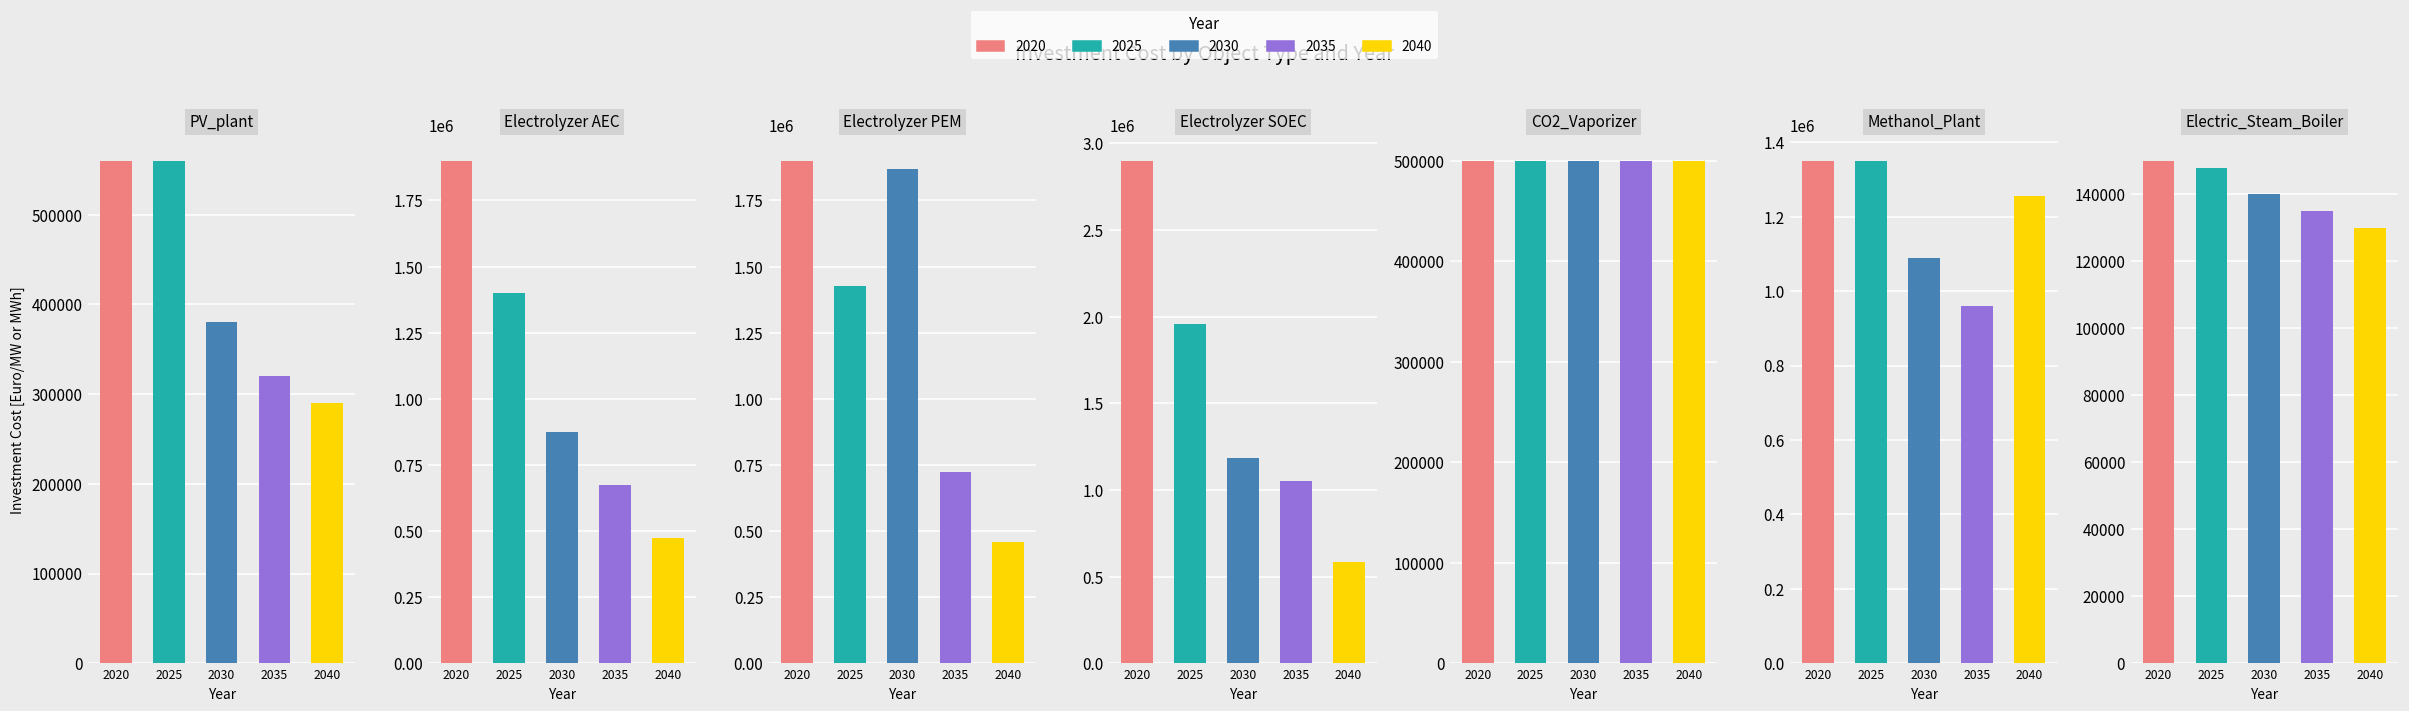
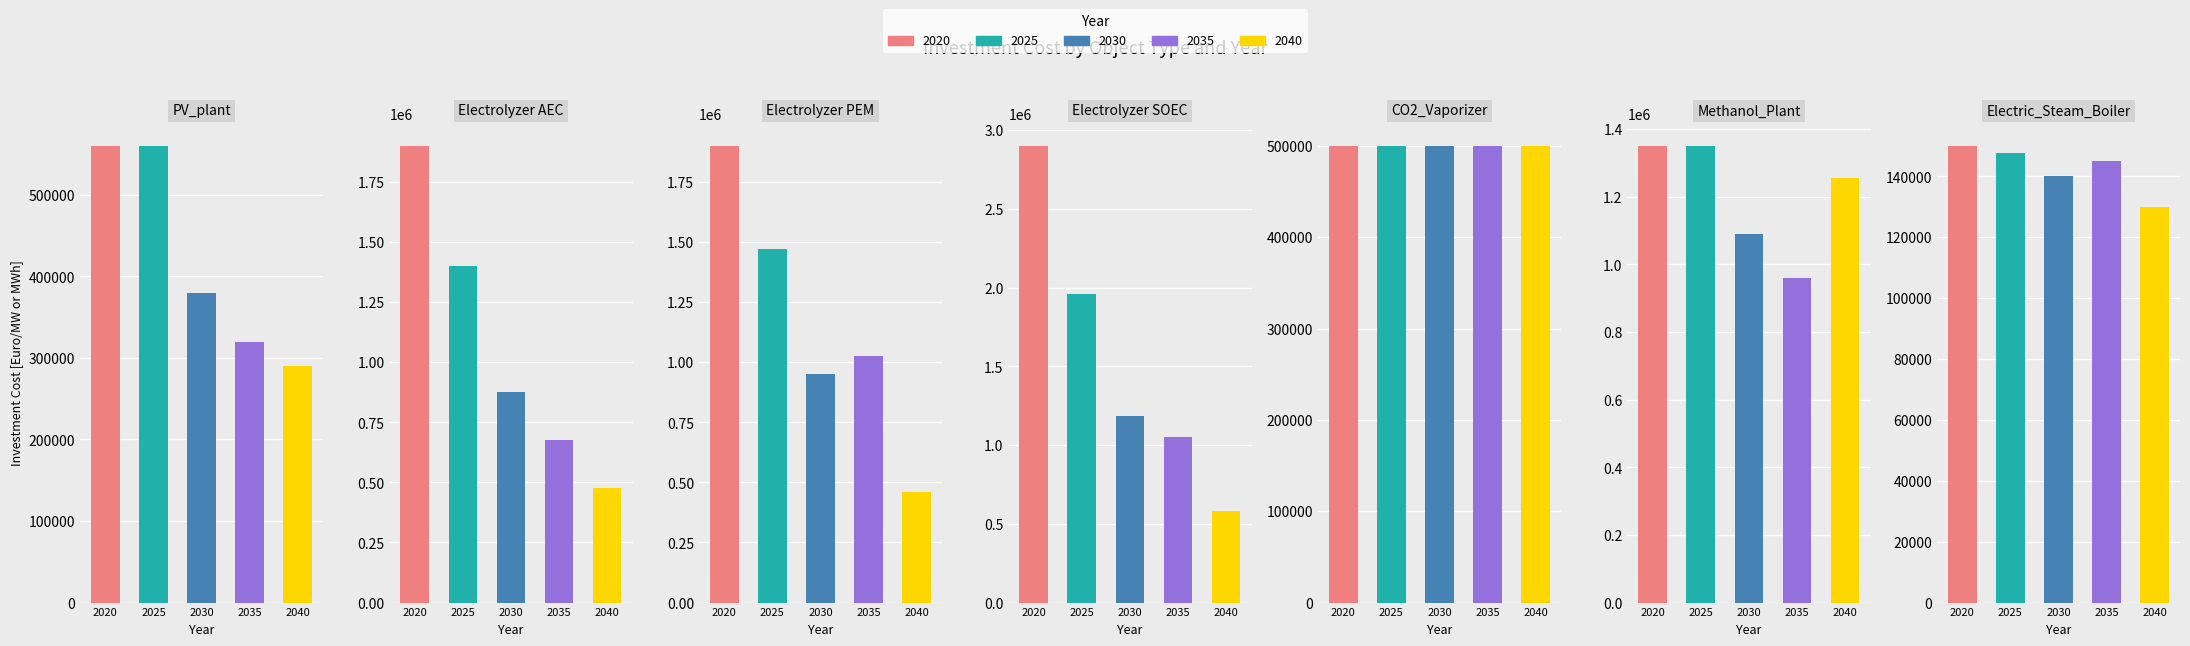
Electrolyzer PEM, 2025: 1430000 -> 1470000
Electrolyzer PEM, 2030: 1870000 -> 950000
Electrolyzer PEM, 2035: 730000 -> 1030000
Electric_Steam_Boiler, 2035: 135000 -> 145000
